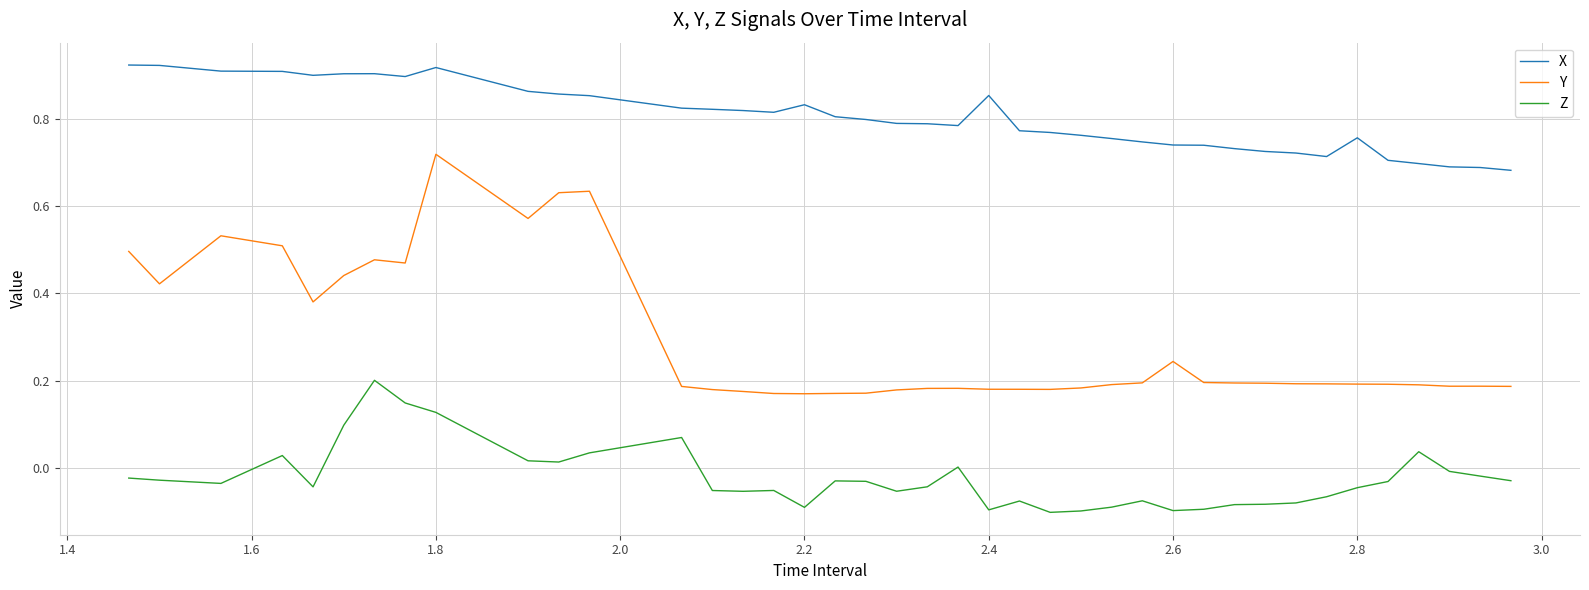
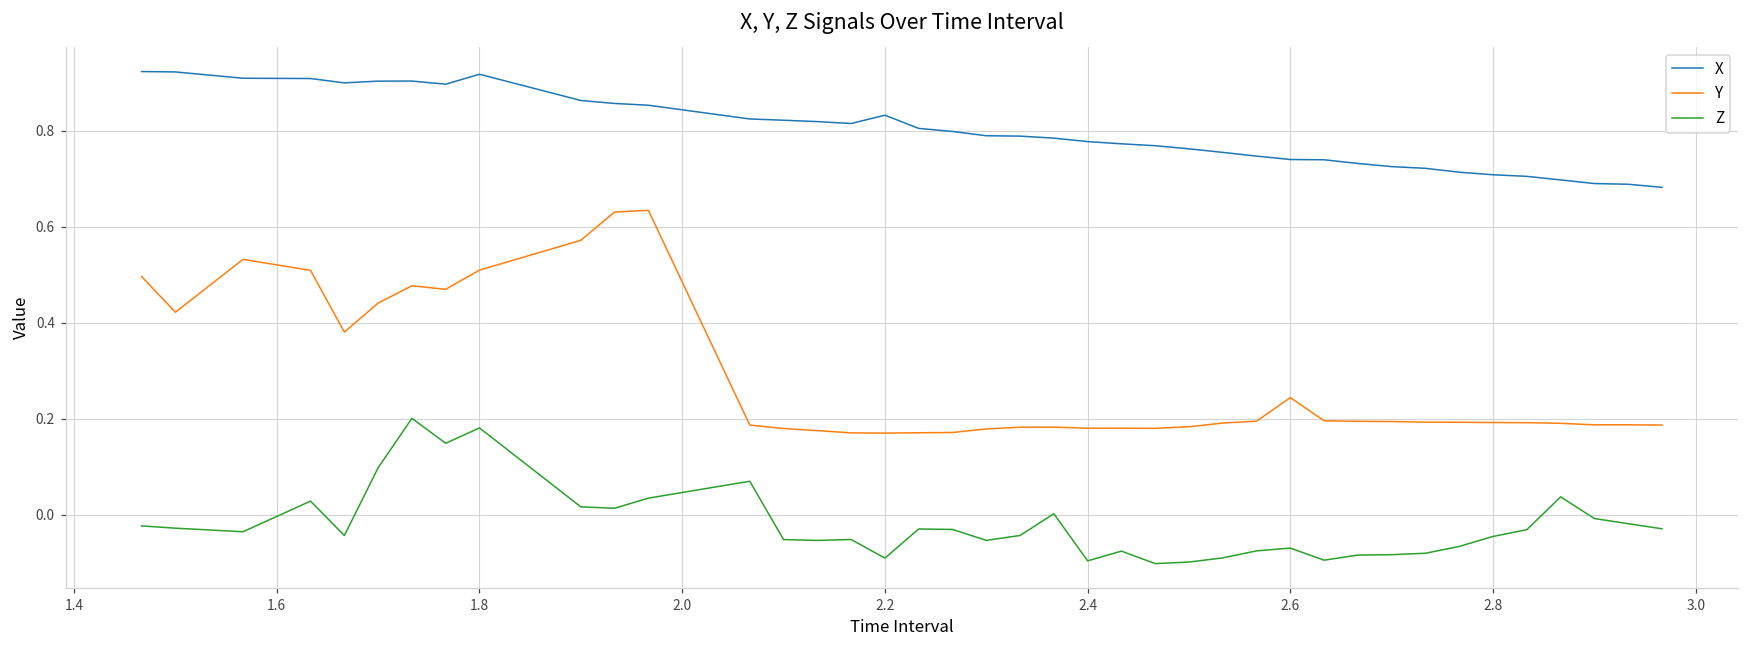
Y, 1.8: 0.72 -> 0.51
Z, 1.8: 0.13 -> 0.18
X, 2.4: 0.85 -> 0.78
Z, 2.6: -0.10 -> -0.07
X, 2.8: 0.76 -> 0.71
